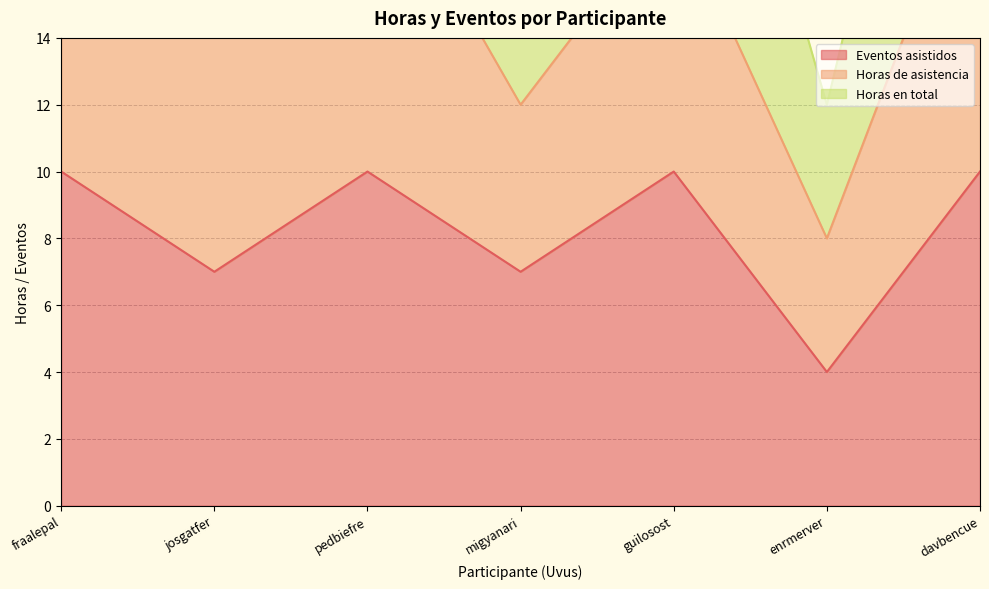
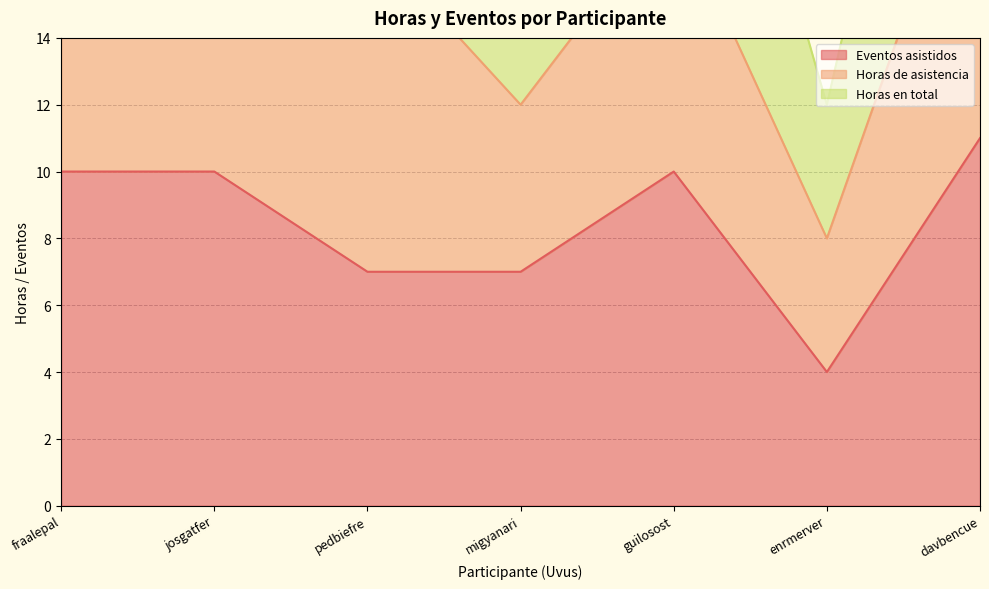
Eventos asistidos, josgatfer: 7 -> 10
Eventos asistidos, pedbiefre: 10 -> 7
Eventos asistidos, davbencue: 10 -> 11
